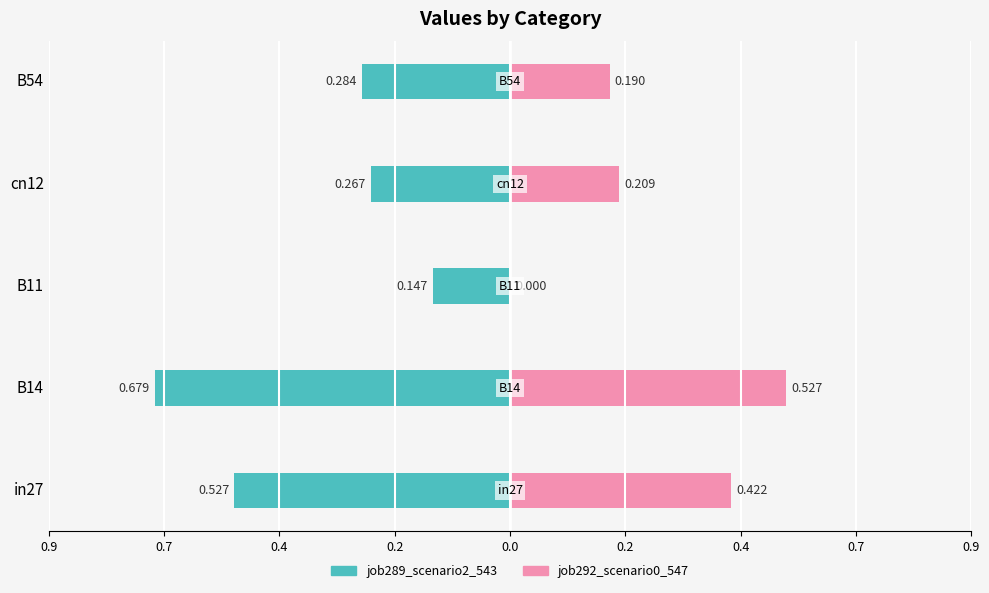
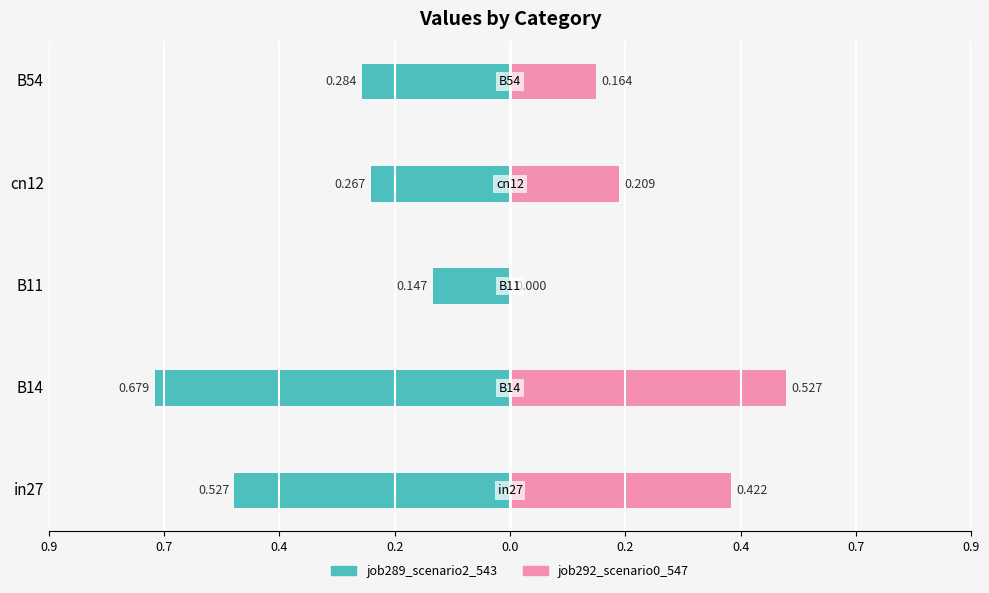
job292_scenario0_547, B54: 0.190 -> 0.164
